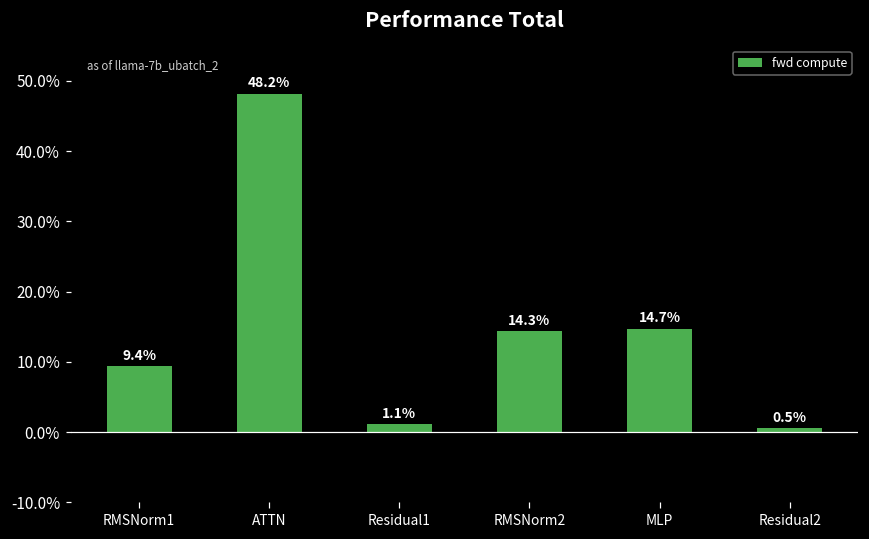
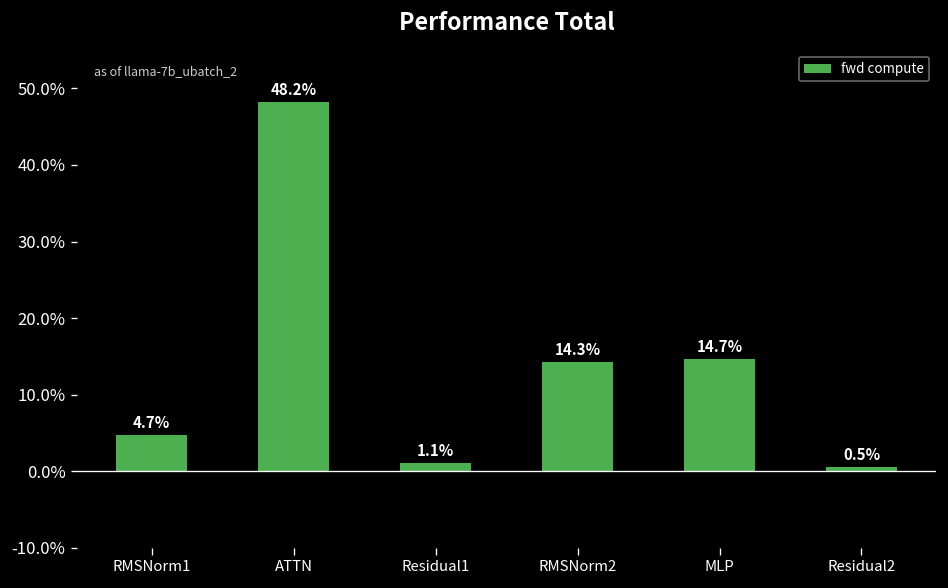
RMSNorm1: 9.4% -> 4.7%
